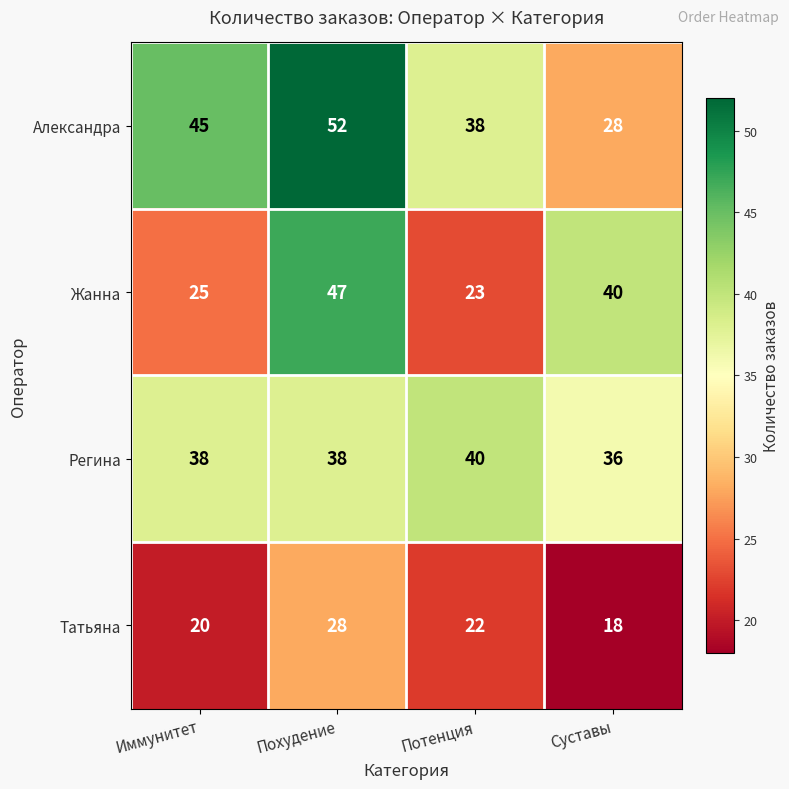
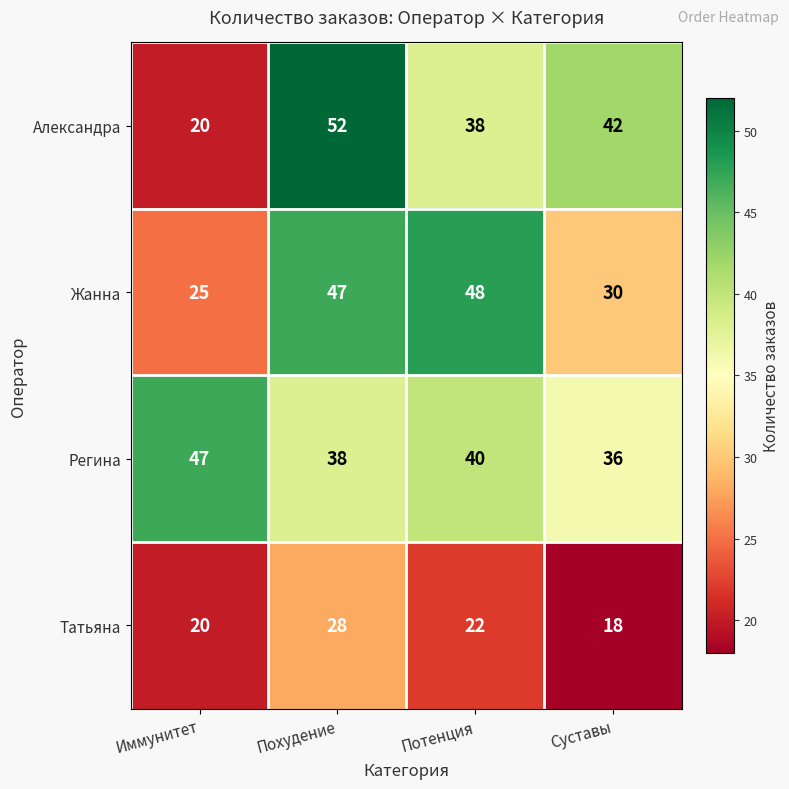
Александра, Иммунитет: 45 -> 20
Александра, Суставы: 28 -> 42
Жанна, Потенция: 23 -> 48
Жанна, Суставы: 40 -> 30
Регина, Иммунитет: 38 -> 47
